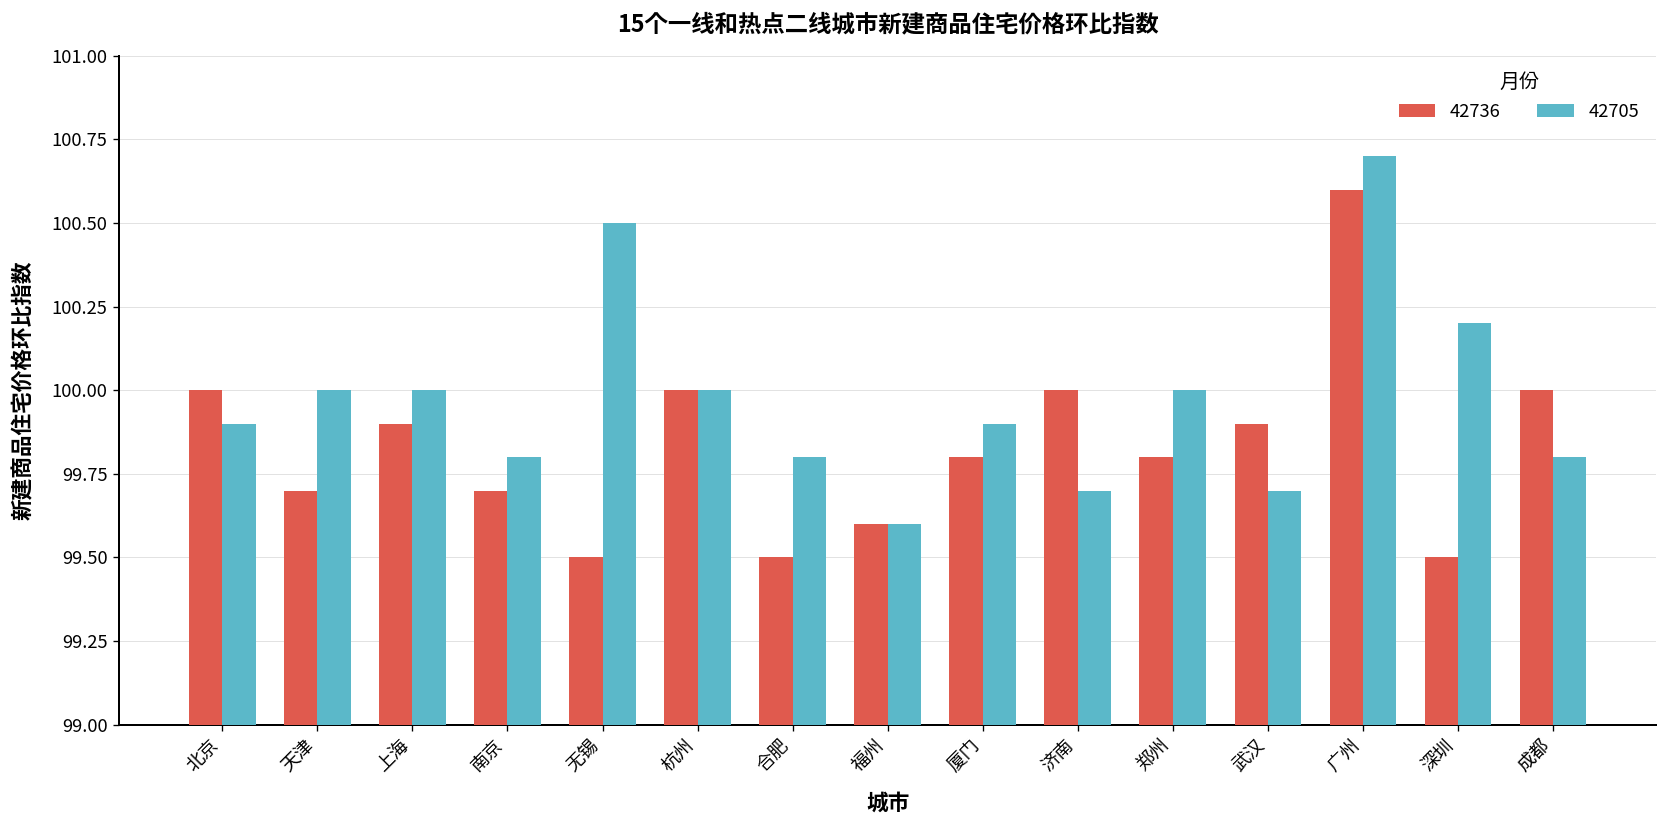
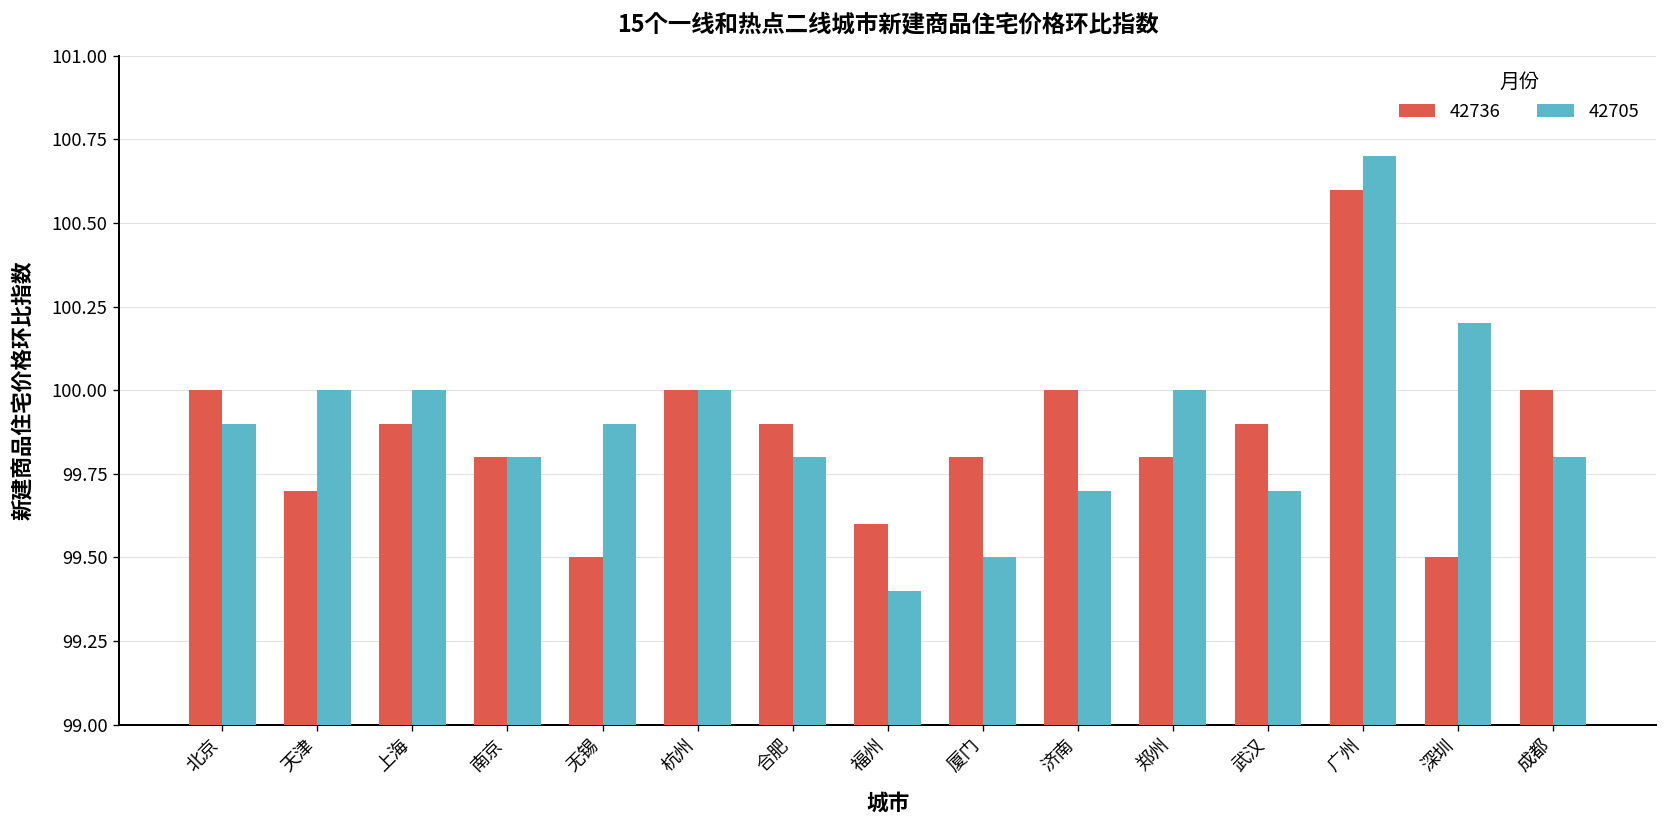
42736, 南京: 99.7 -> 99.8
42705, 无锡: 100.5 -> 99.9
42736, 合肥: 99.5 -> 99.9
42705, 福州: 99.6 -> 99.4
42705, 厦门: 99.9 -> 99.5
